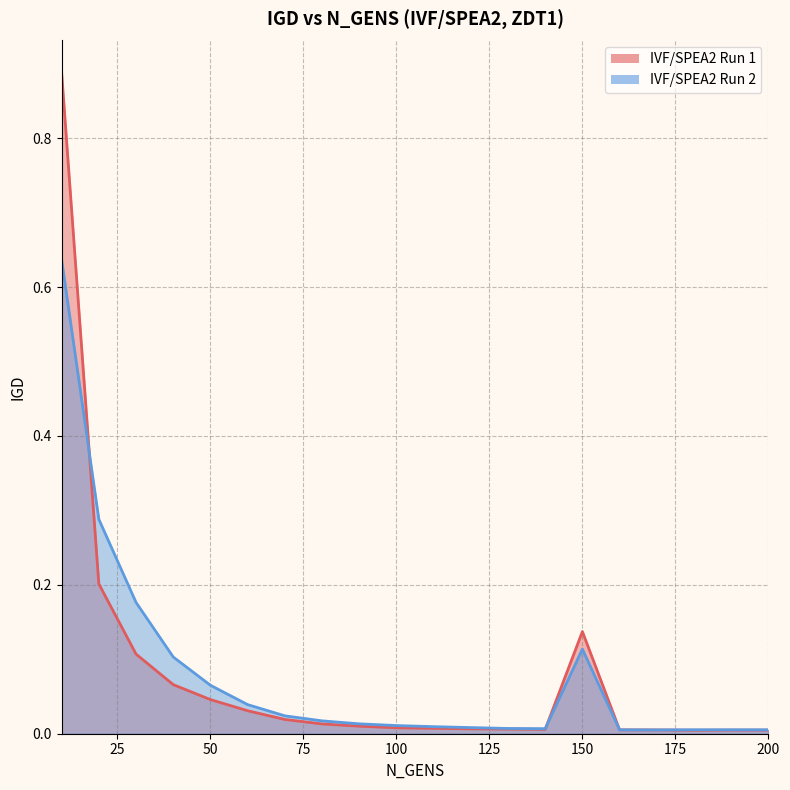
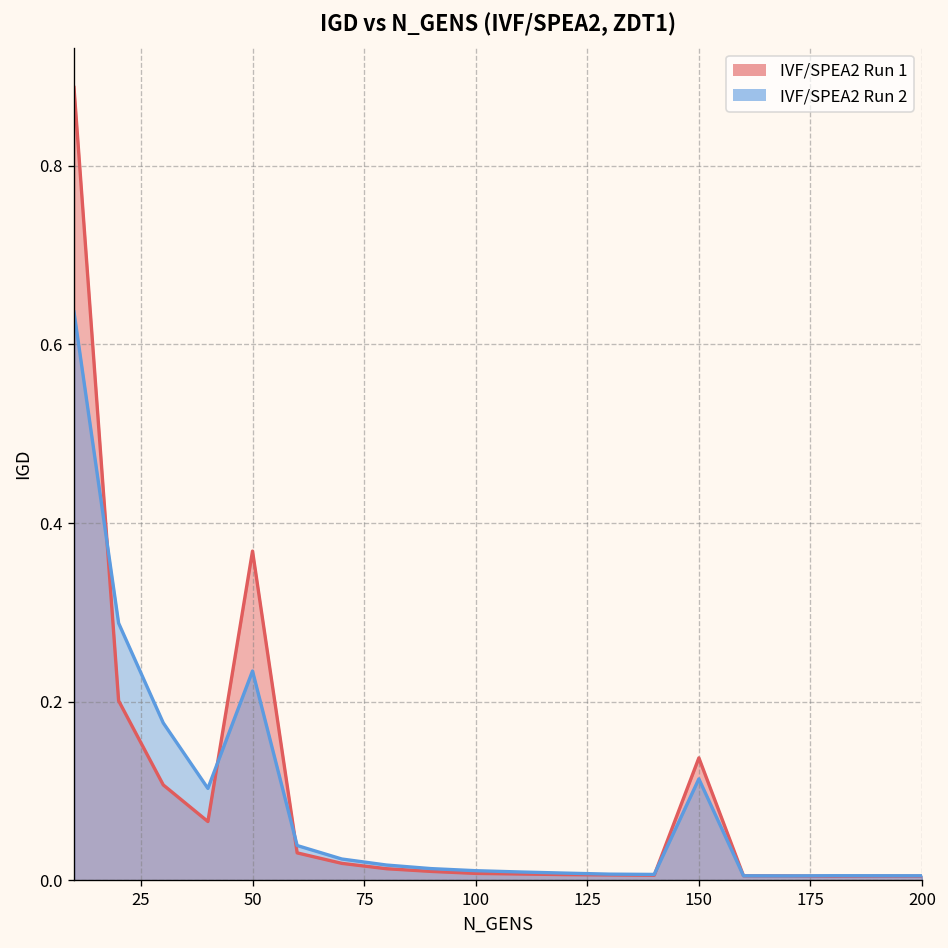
IVF/SPEA2 Run 1, 50: 0.05 -> 0.37
IVF/SPEA2 Run 2, 50: 0.07 -> 0.23
